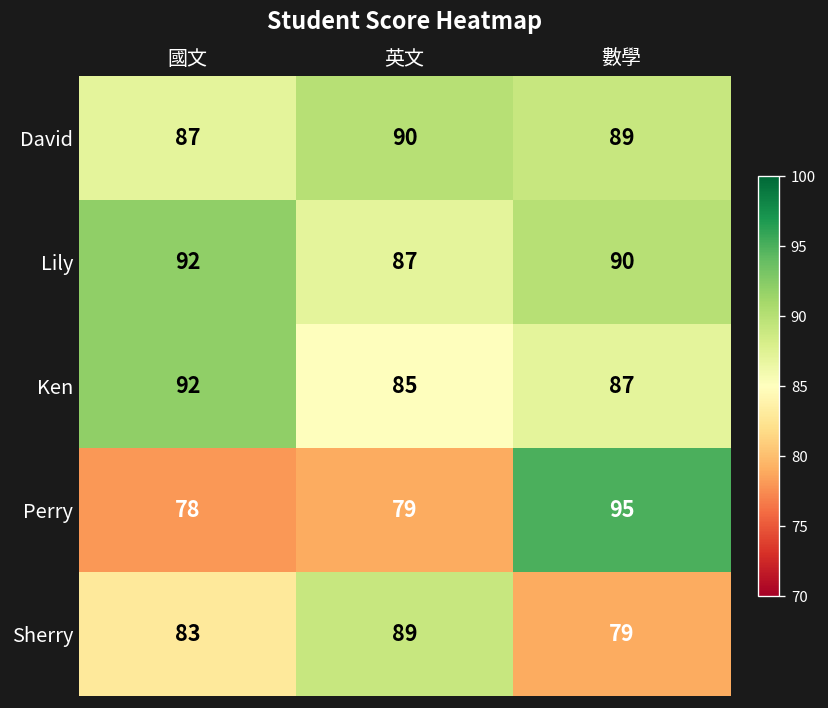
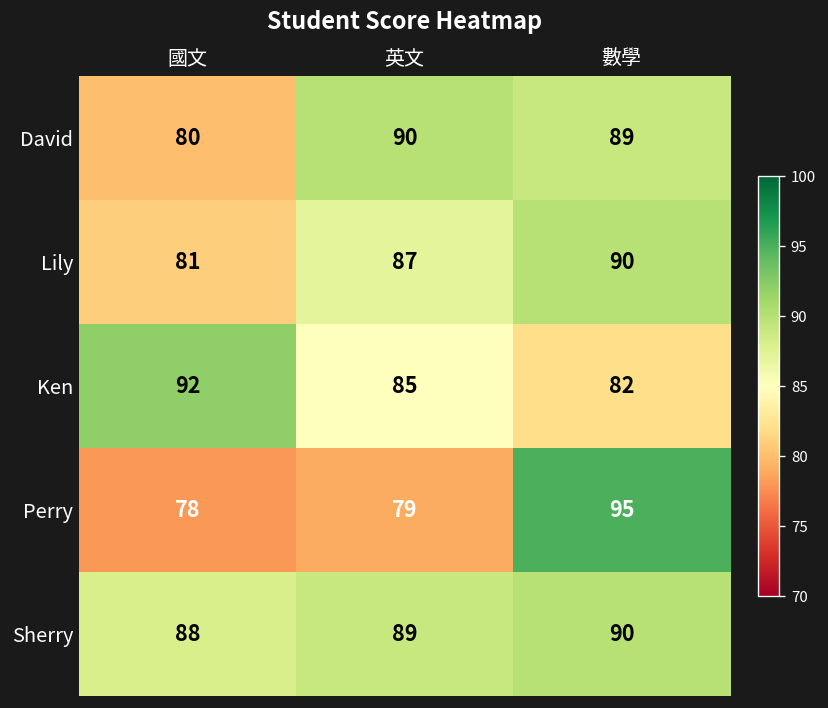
David, 國文: 87 -> 80
Lily, 國文: 92 -> 81
Ken, 數學: 87 -> 82
Sherry, 國文: 83 -> 88
Sherry, 數學: 79 -> 90
